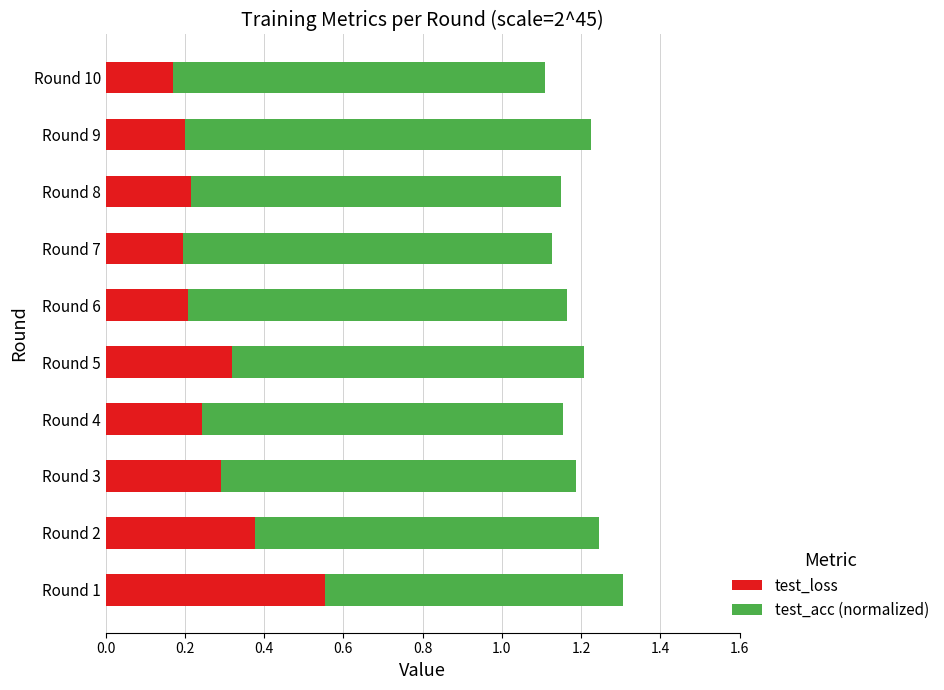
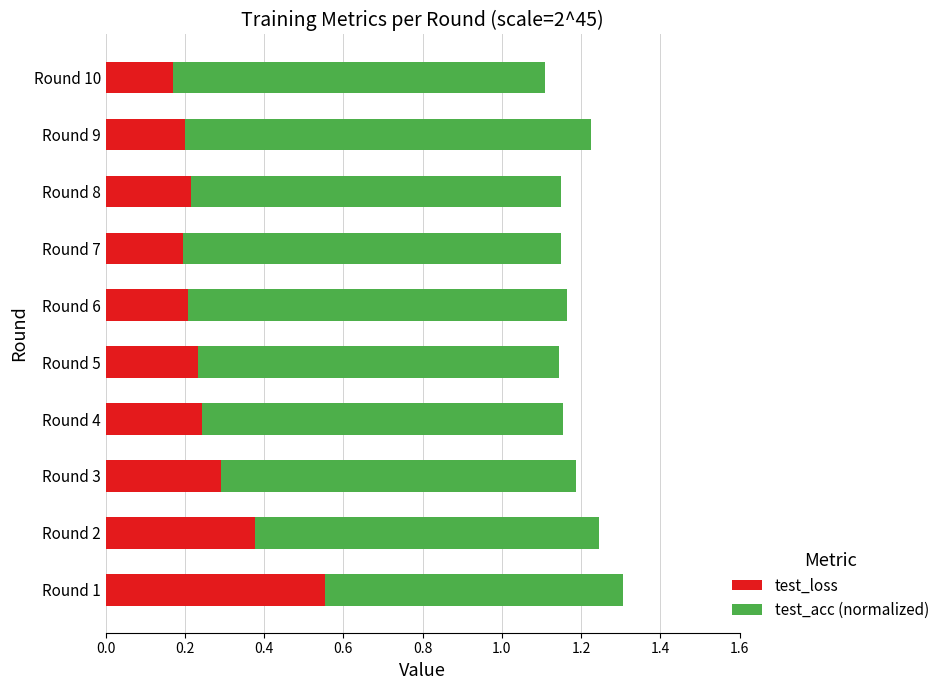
test_acc (normalized), Round 7: 0.93 -> 0.96
test_loss, Round 5: 0.32 -> 0.23
test_acc (normalized), Round 5: 0.89 -> 0.91
